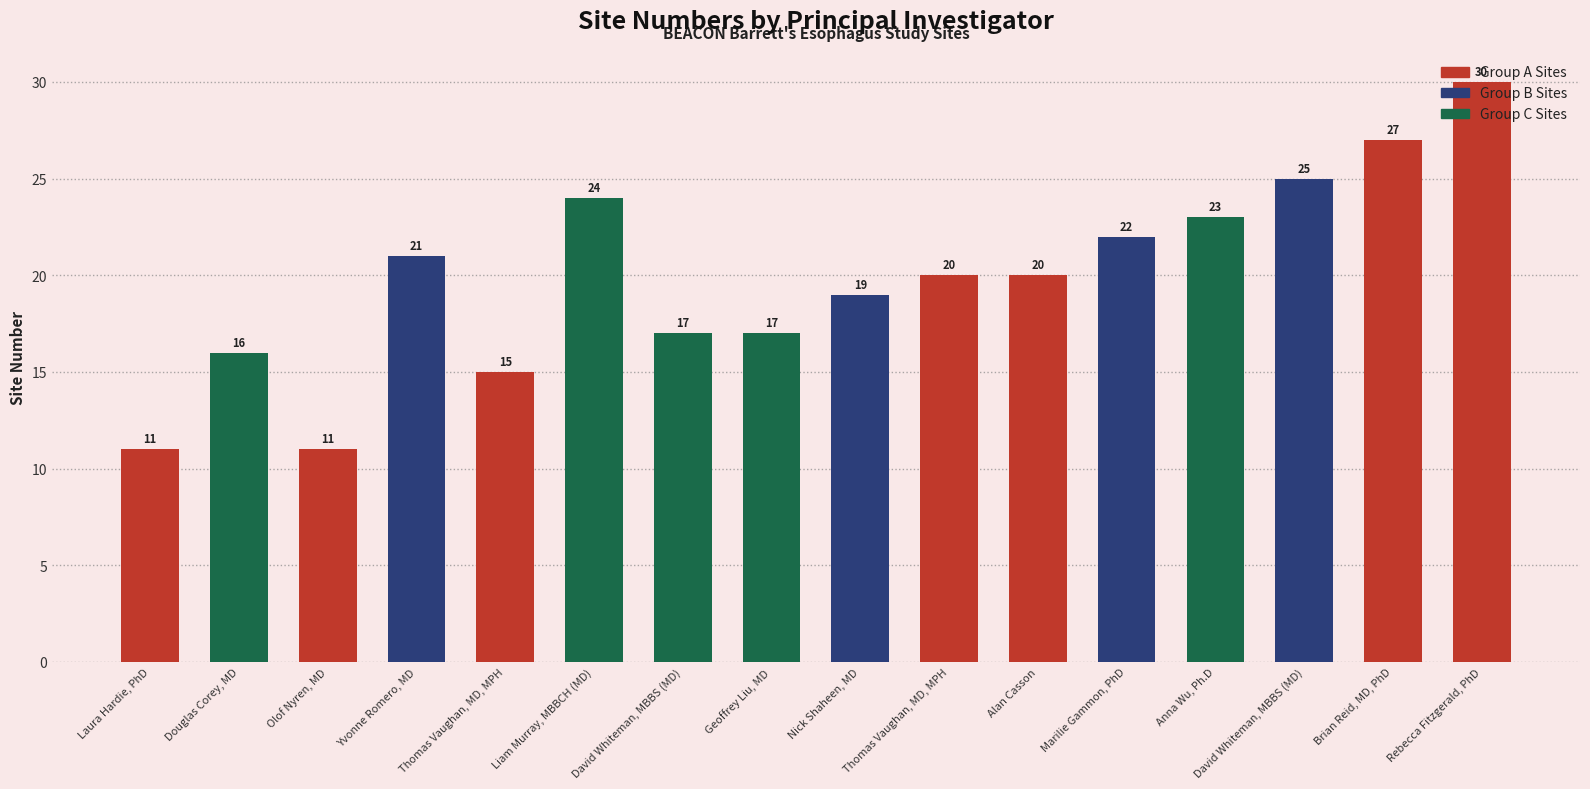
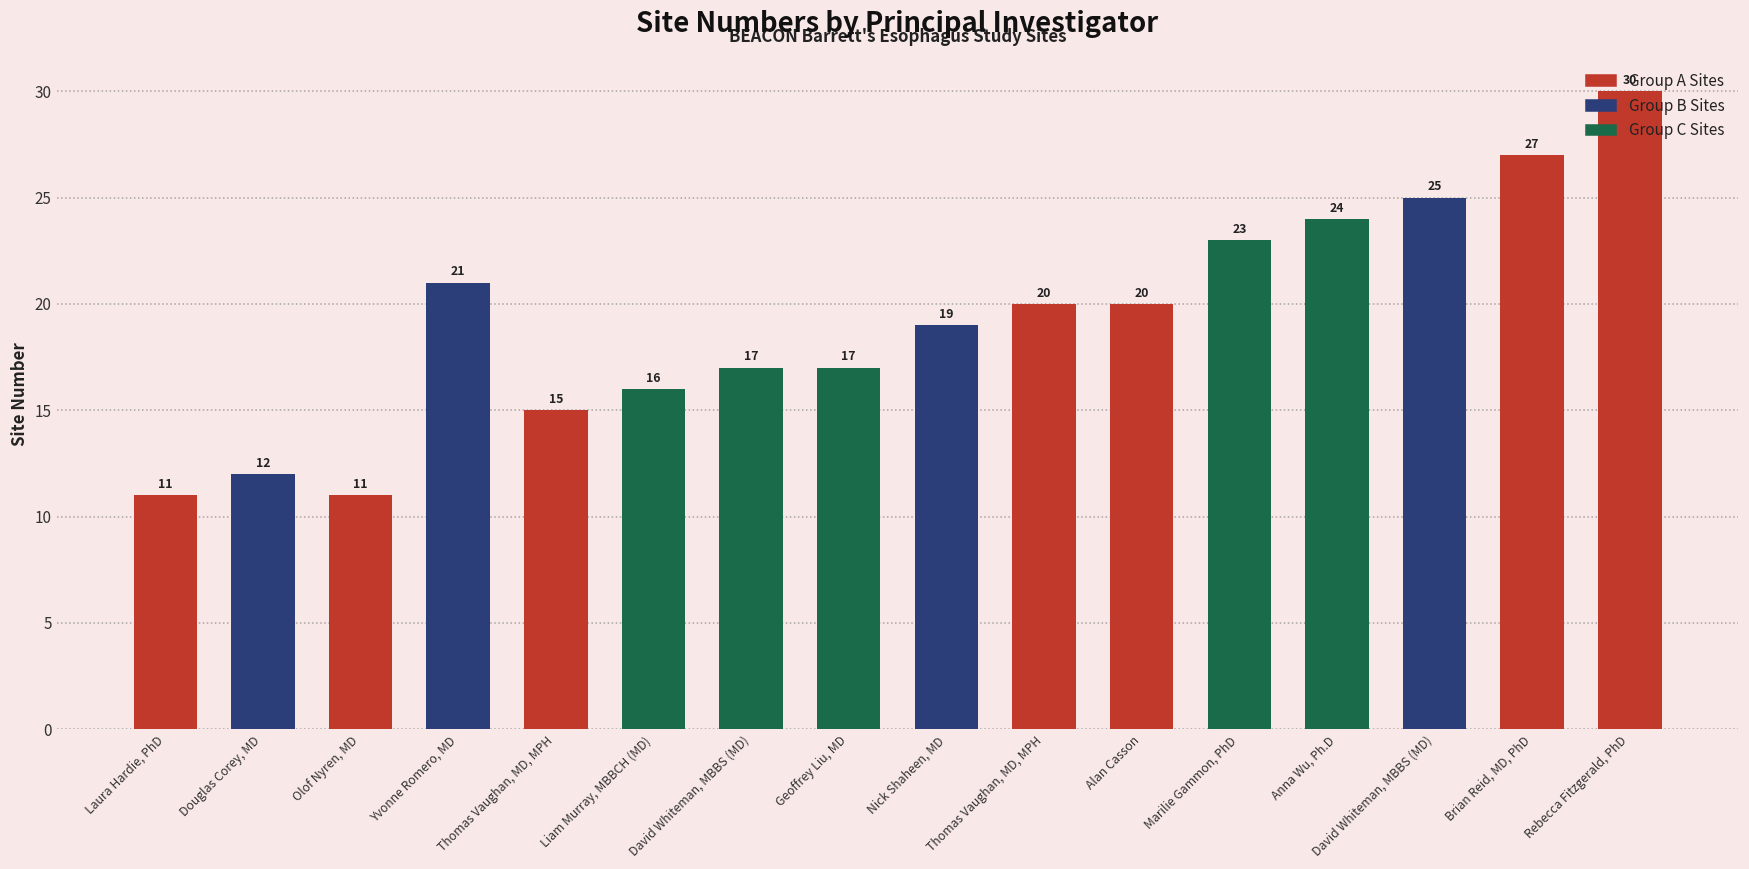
Douglas Corey, MD: 16 -> 12
Liam Murray, MBBCH (MD): 24 -> 16
Marilie Gammon, PhD: 22 -> 23
Anna Wu, Ph.D: 23 -> 24
